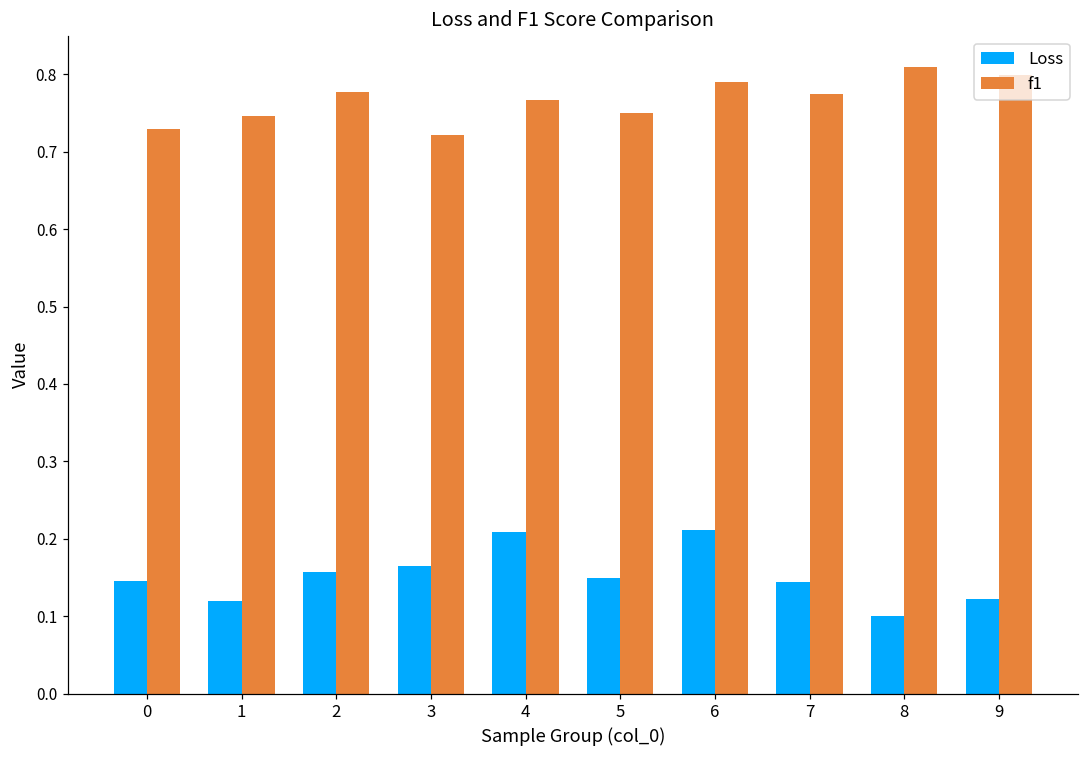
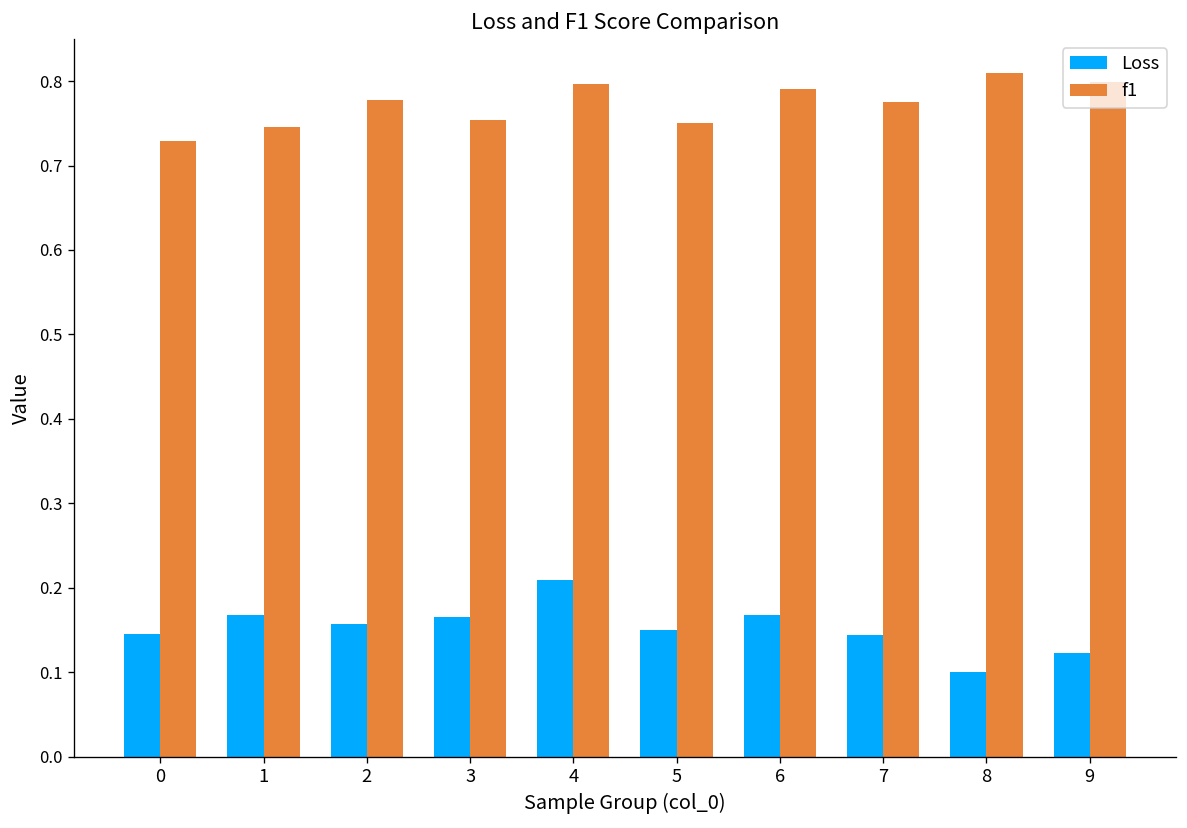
Loss, 1: 0.12 -> 0.17
f1, 3: 0.72 -> 0.75
f1, 4: 0.77 -> 0.80
Loss, 6: 0.21 -> 0.17
